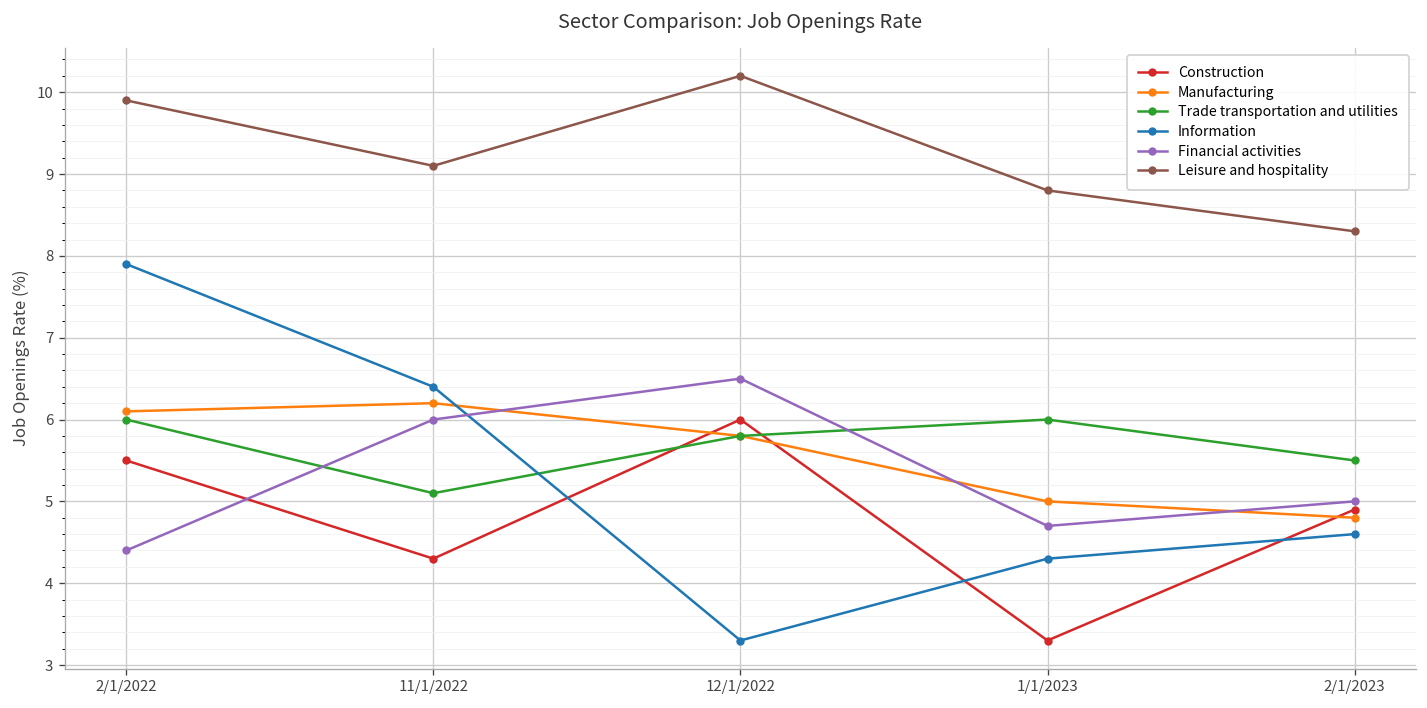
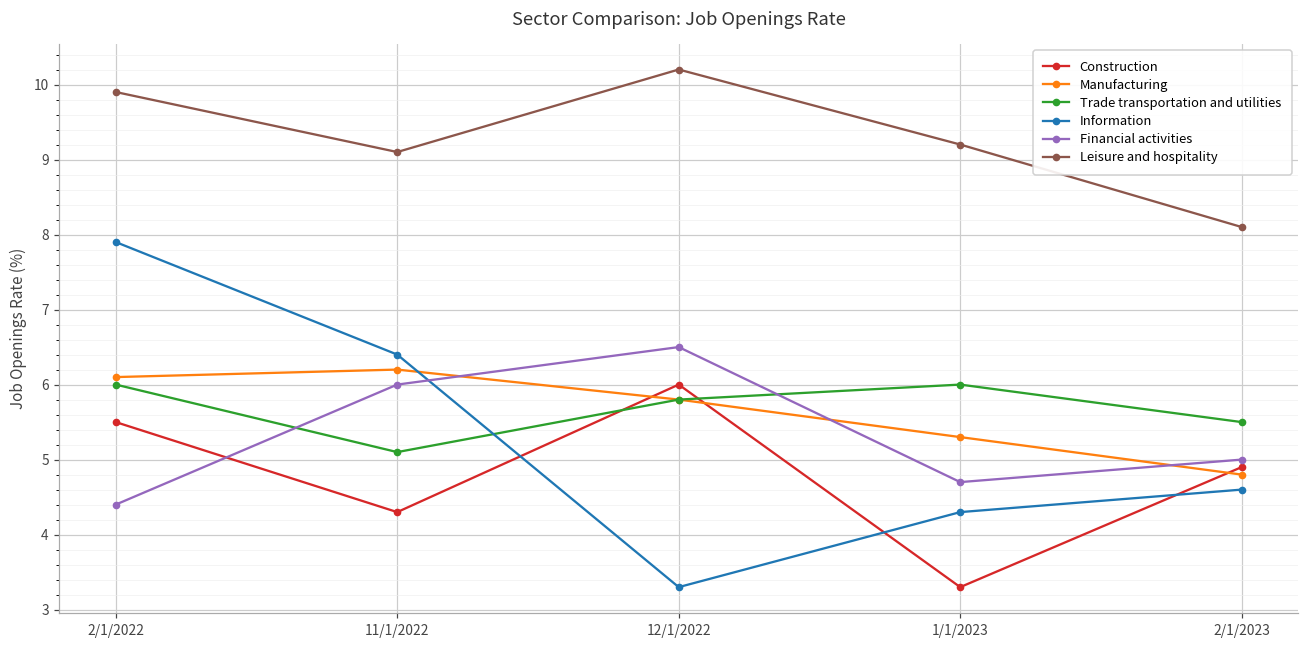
Manufacturing, 1/1/2023: 5.0 -> 5.3
Leisure and hospitality, 1/1/2023: 8.8 -> 9.2
Leisure and hospitality, 2/1/2023: 8.3 -> 8.1
